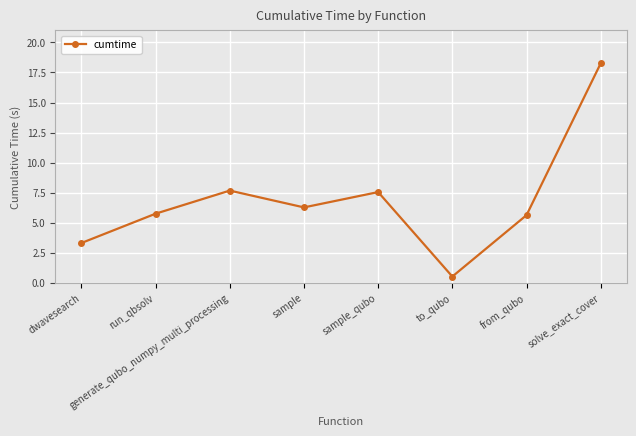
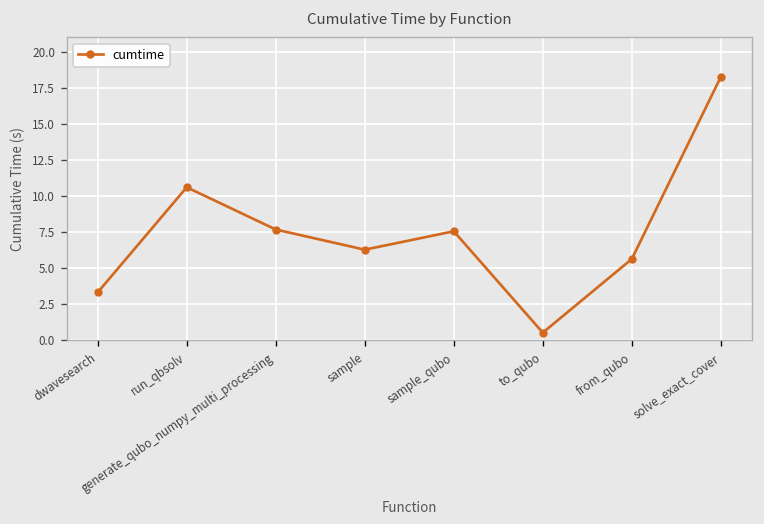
run_qbsolv: 5.7 -> 10.6
